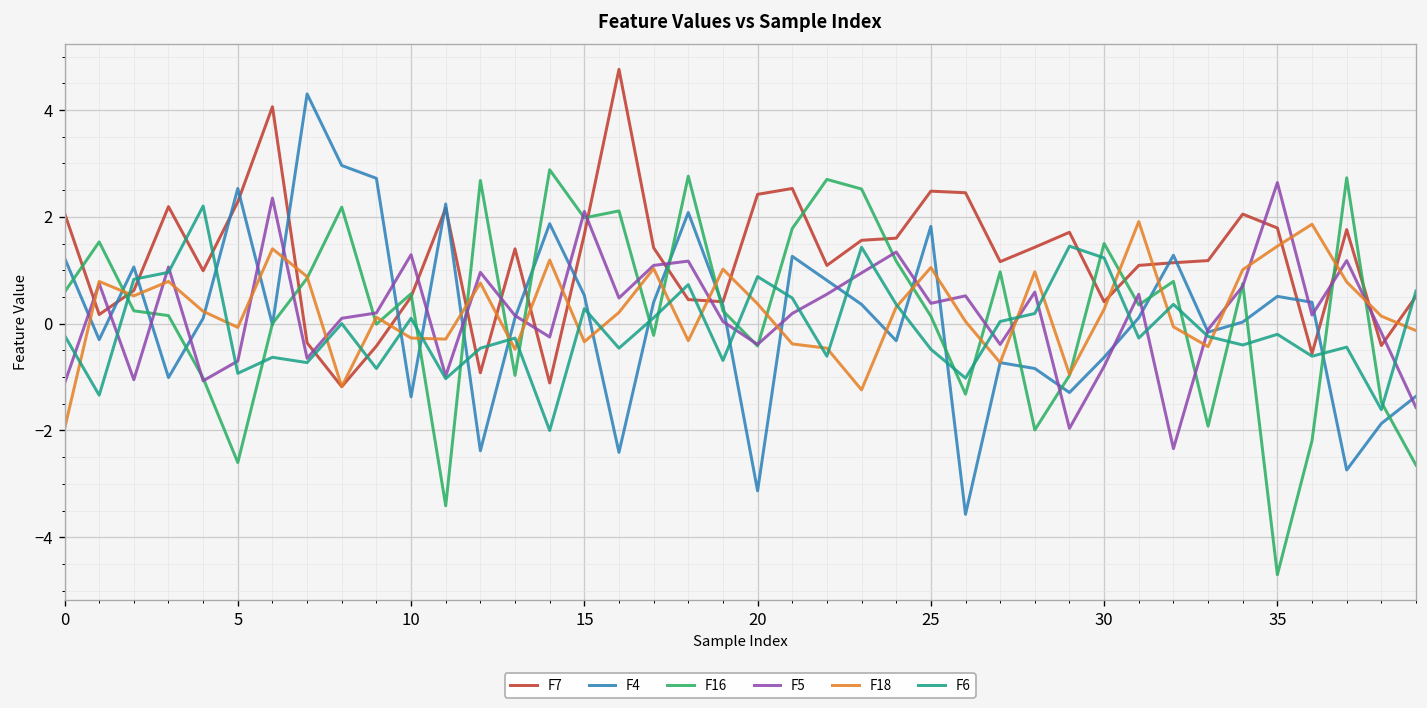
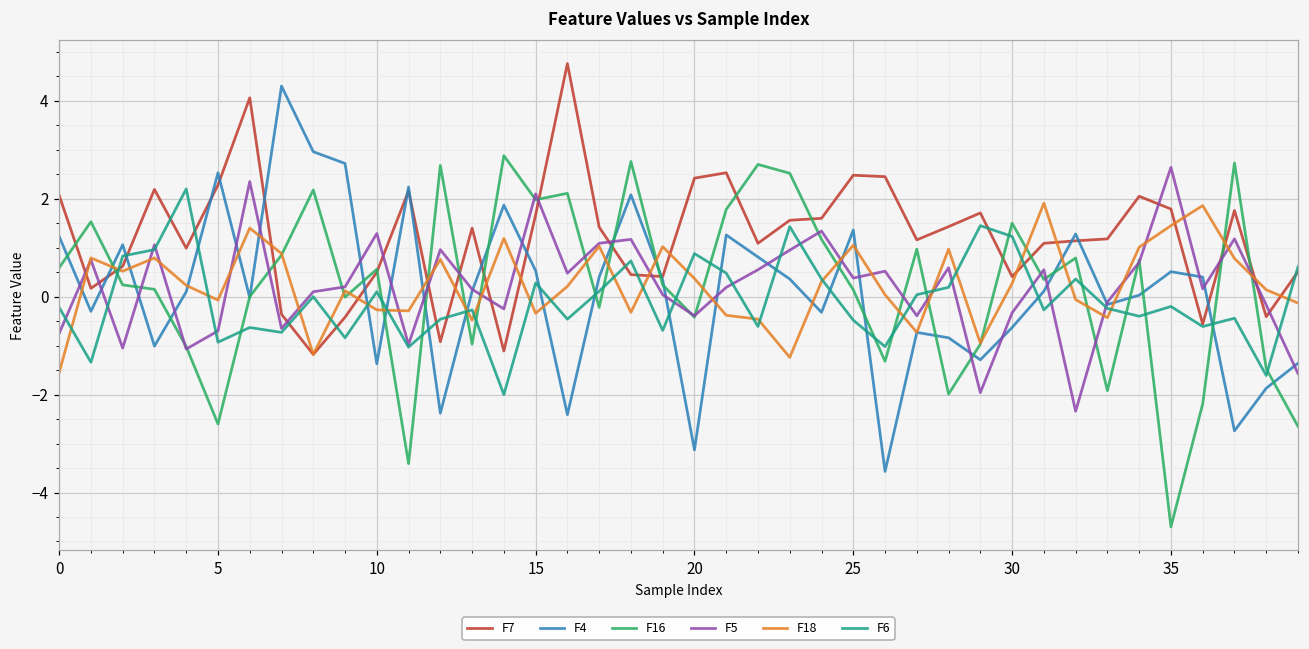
F5, 0: -1.1 -> -0.8
F18, 0: -2.0 -> -1.6
F4, 25: 1.8 -> 1.4
F5, 30: -0.8 -> -0.3
